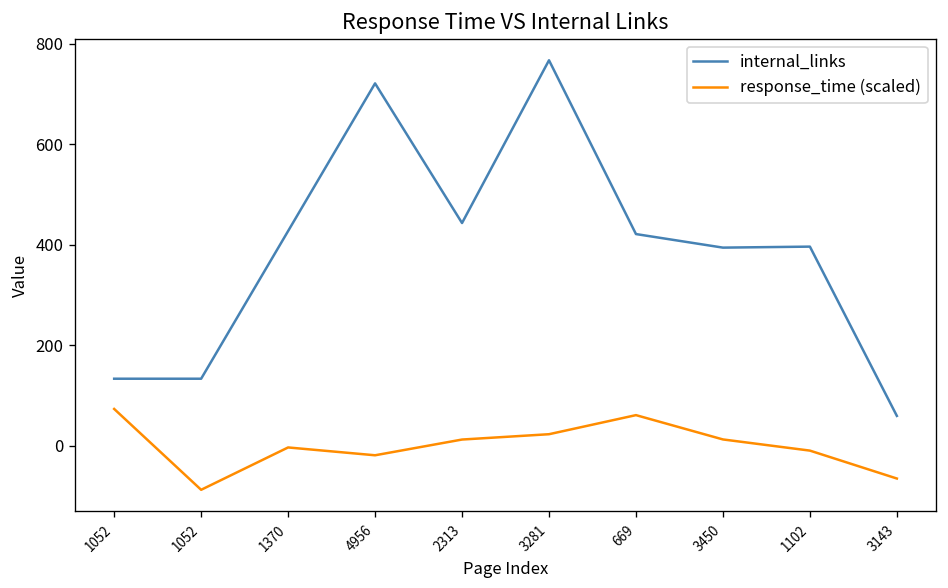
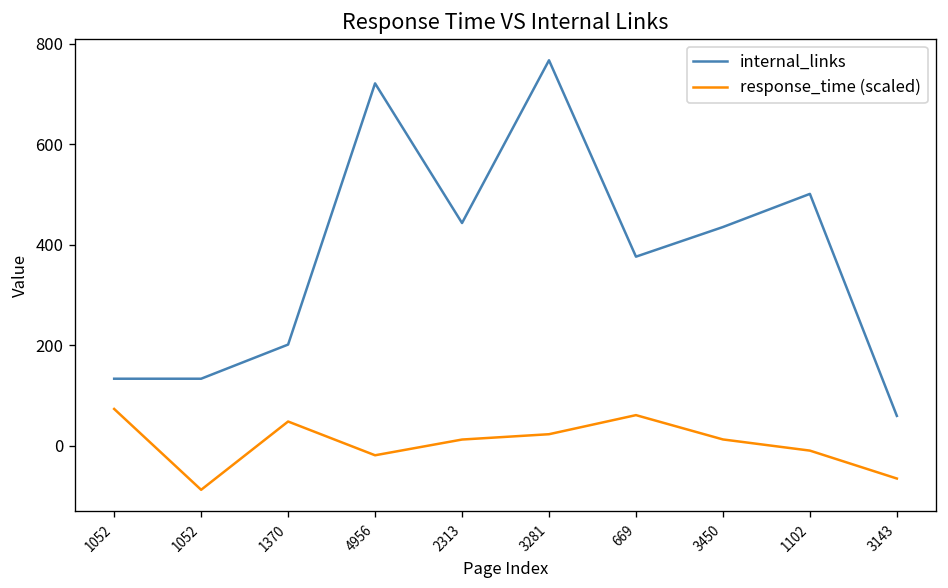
internal_links, 1370: 430 -> 200
response_time (scaled), 1370: 0 -> 50
internal_links, 669: 420 -> 380
internal_links, 3450: 390 -> 440
internal_links, 1102: 400 -> 500
